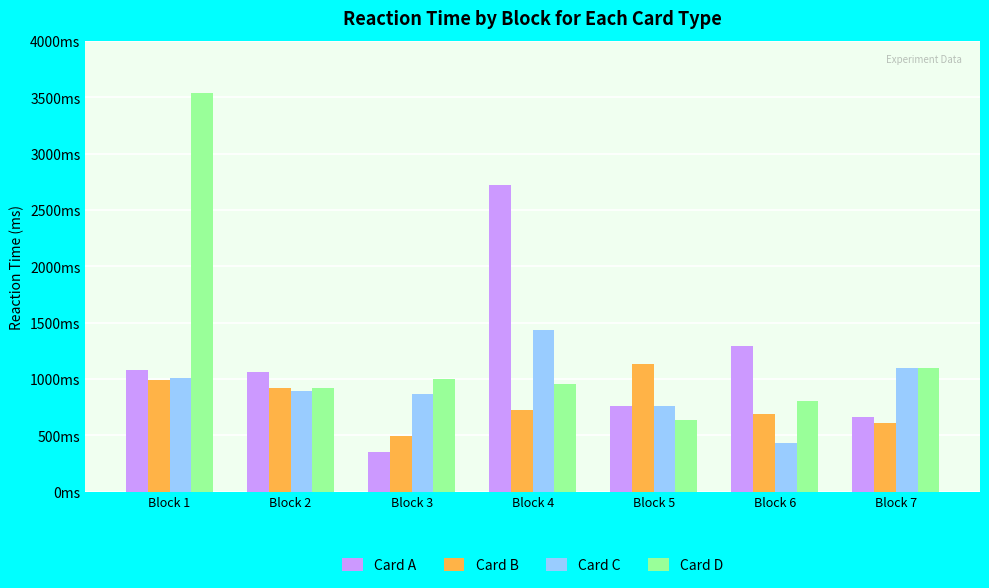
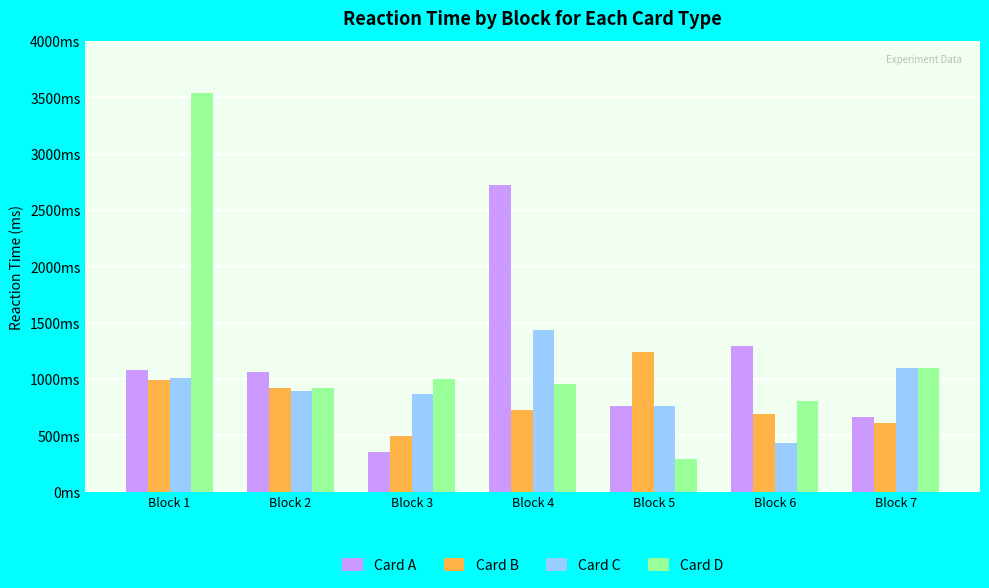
Card B, Block 5: 1130ms -> 1240ms
Card D, Block 5: 630ms -> 290ms
